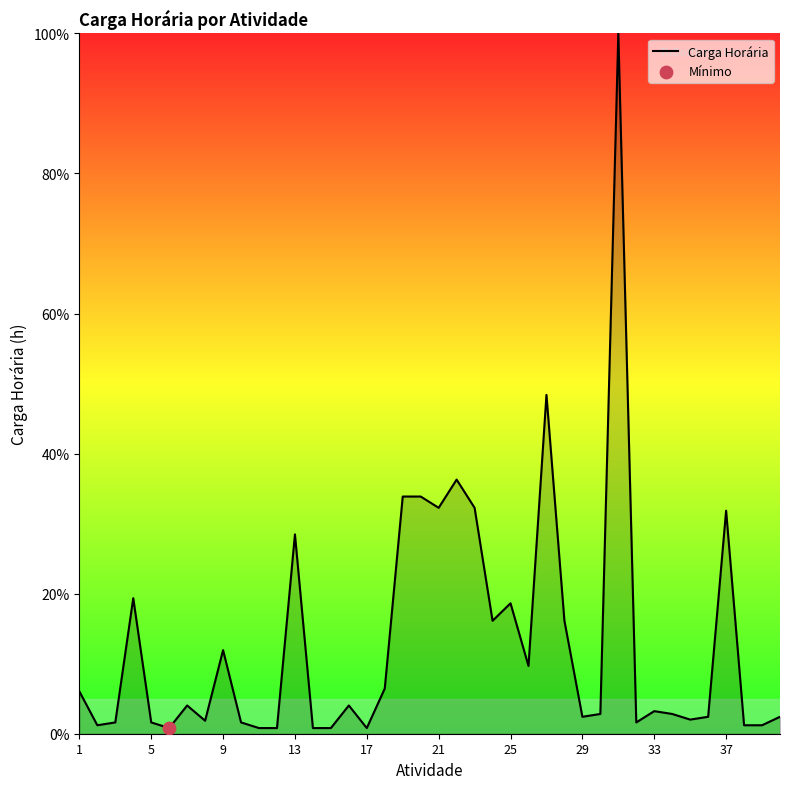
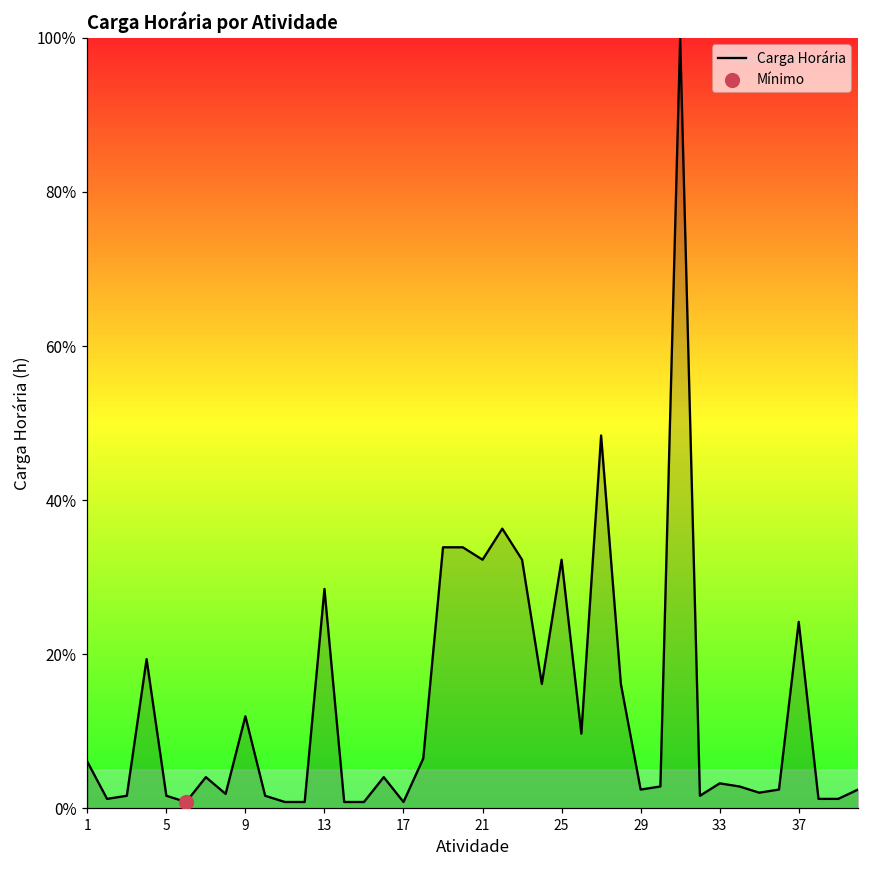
Carga Horária, 25: 19% -> 32%
Carga Horária, 37: 32% -> 24%
